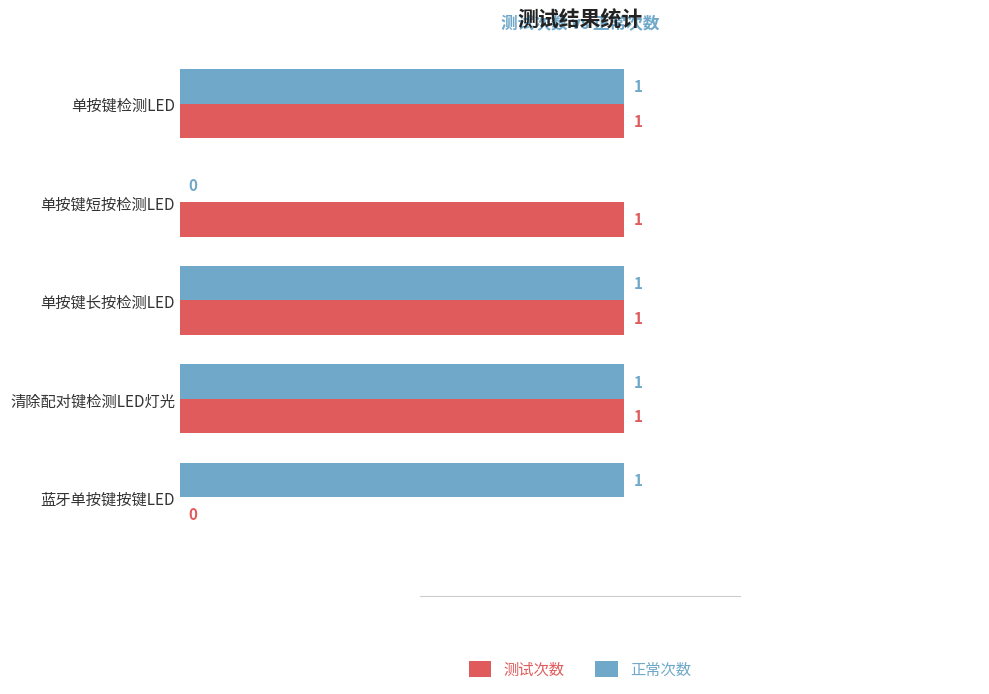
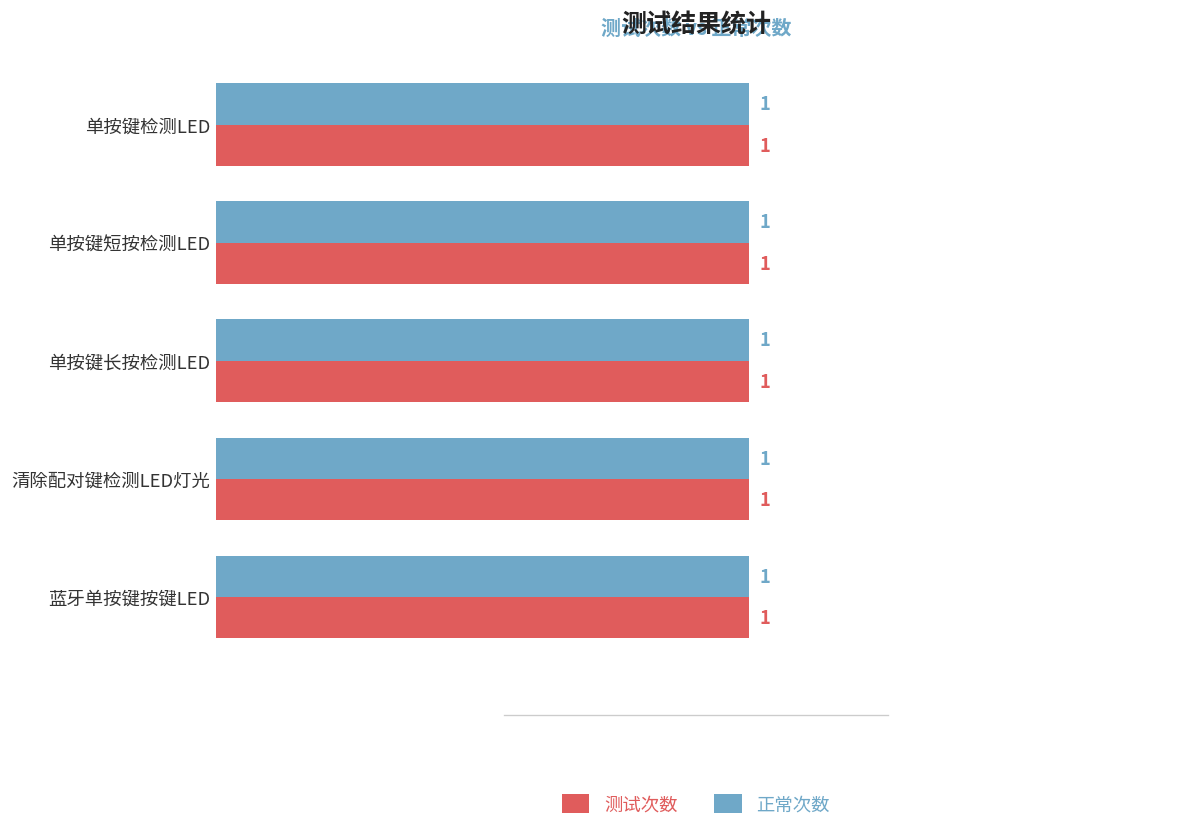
正常次数, 单按键短按检测LED: 0 -> 1
测试次数, 蓝牙单按键按键LED: 0 -> 1
